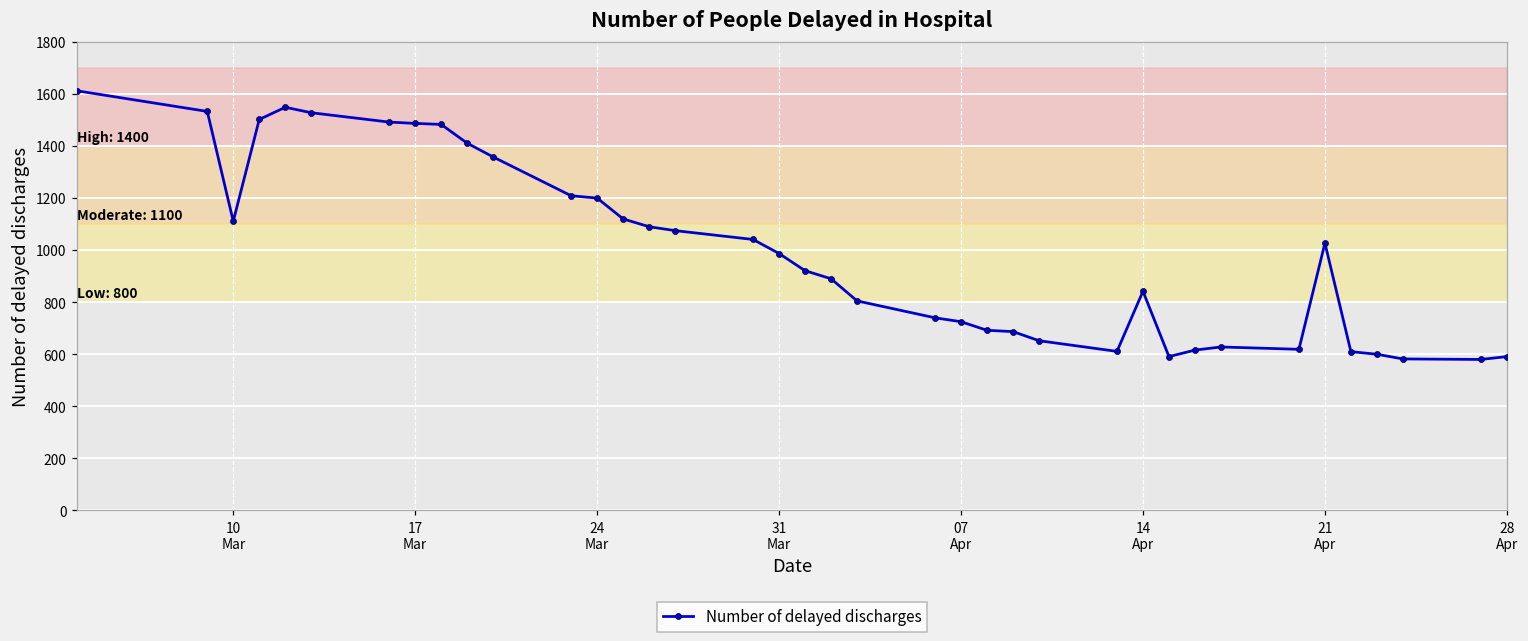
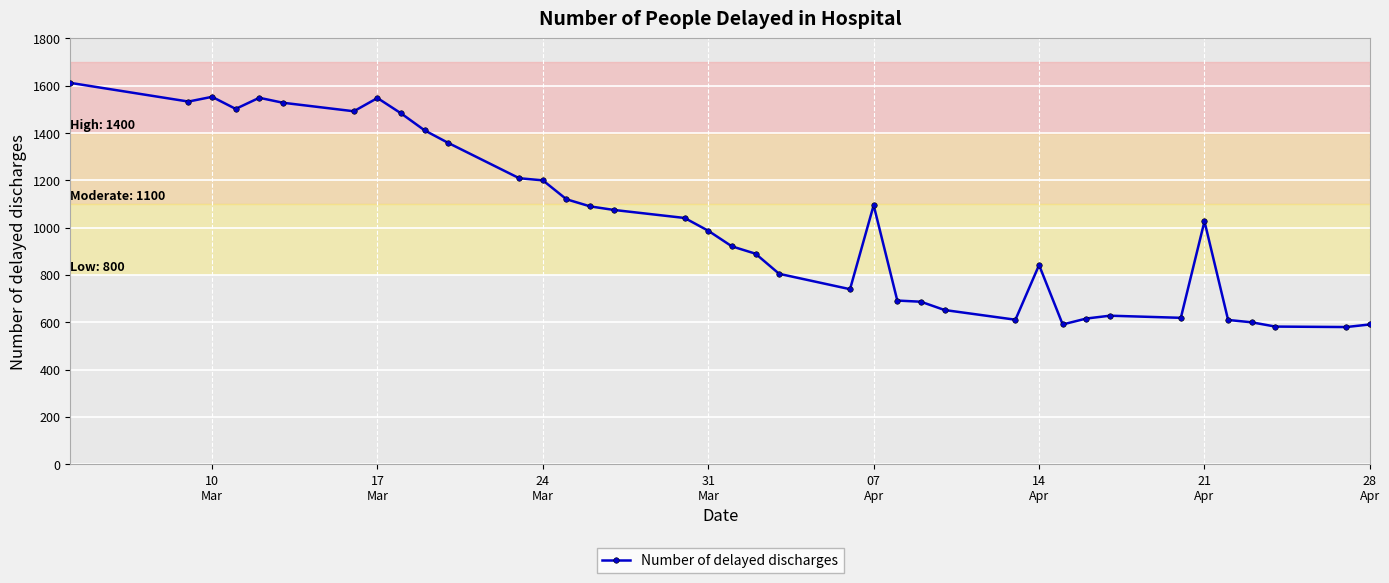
10 Mar: 1110 -> 1550
17 Mar: 1490 -> 1550
07 Apr: 730 -> 1100
